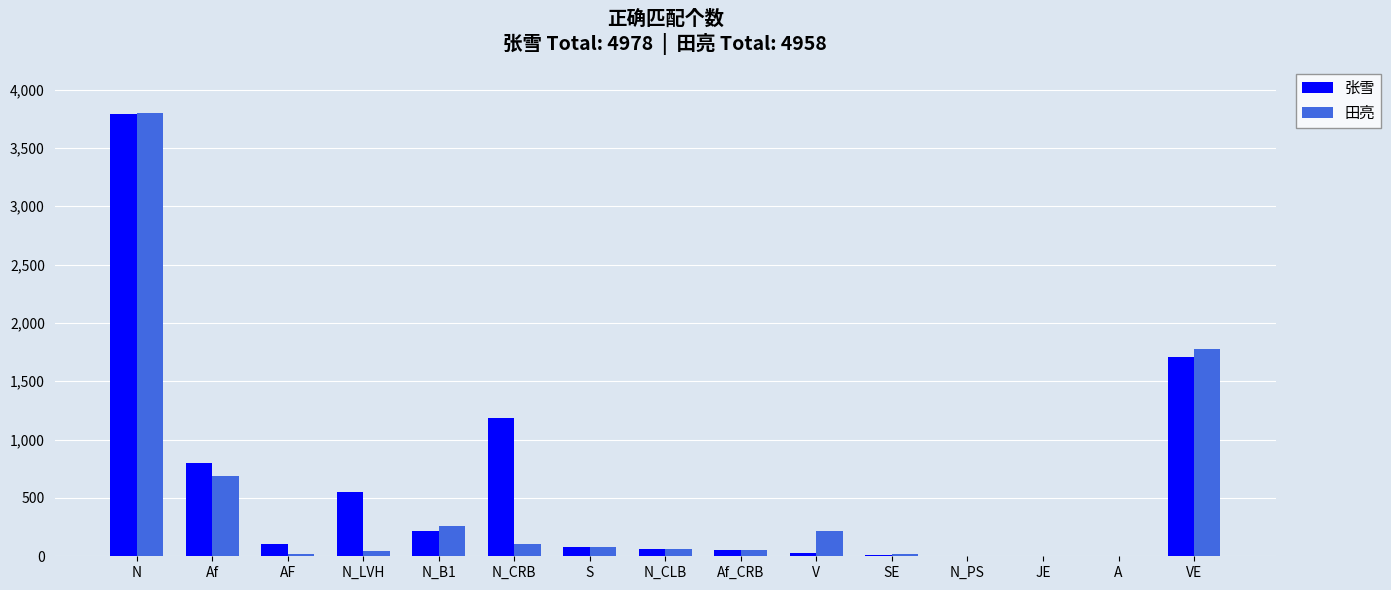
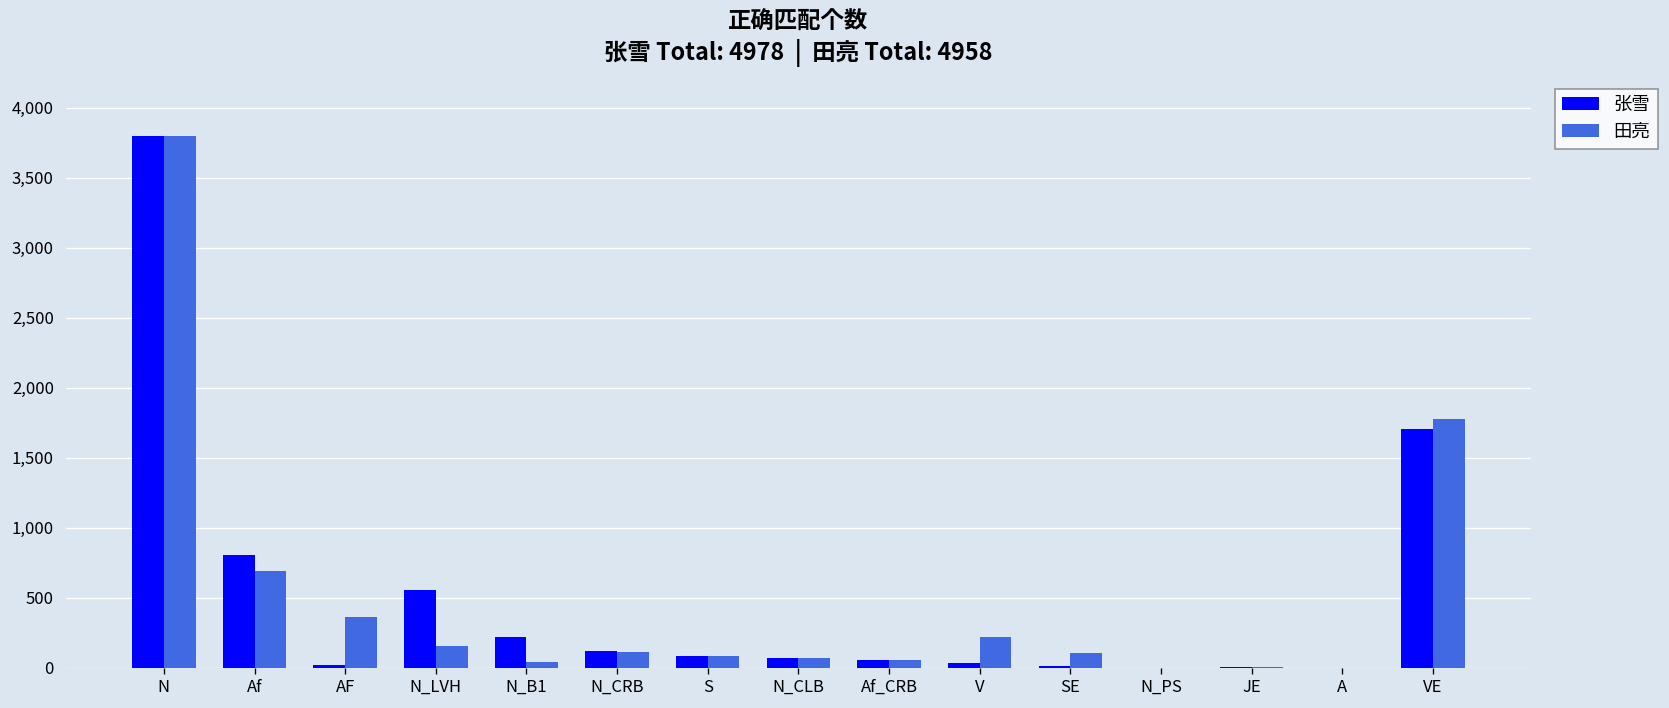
张雪, AF: 100 -> 20
田亮, AF: 20 -> 360
田亮, N_LVH: 40 -> 150
田亮, N_B1: 260 -> 40
张雪, N_CRB: 1,190 -> 120
田亮, SE: 20 -> 100
